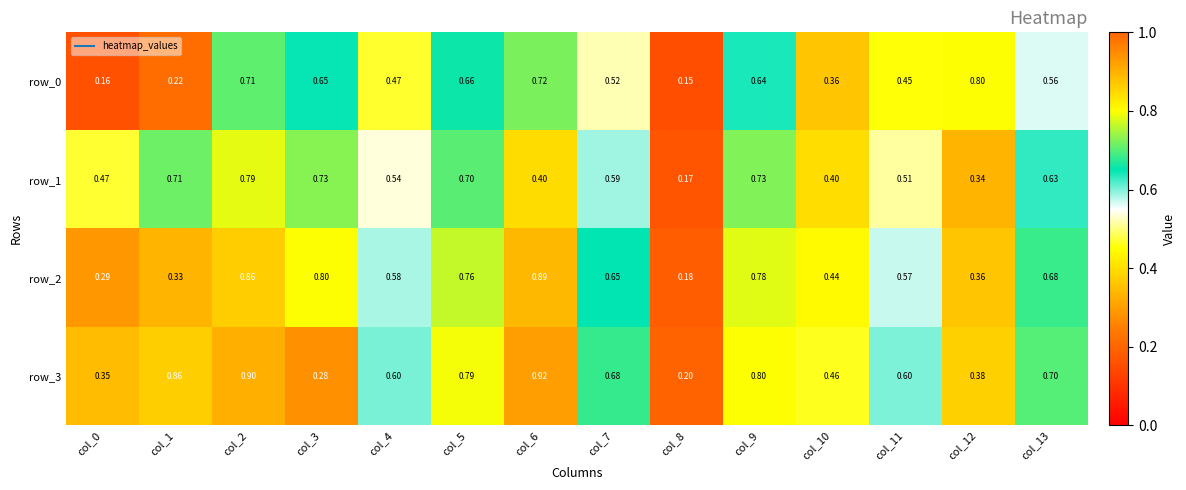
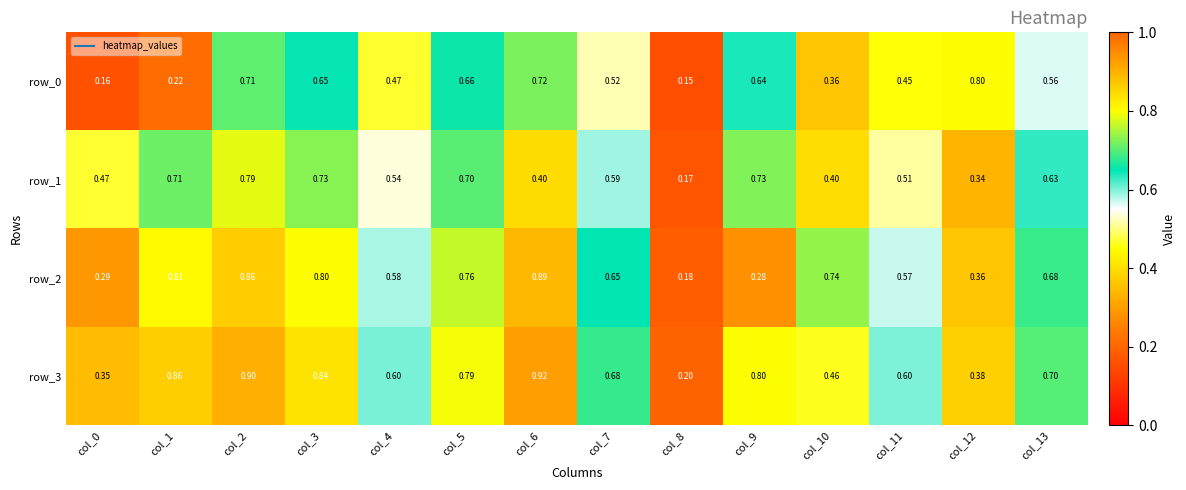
row_2, col_1: 0.33 -> 0.81
row_2, col_9: 0.78 -> 0.28
row_2, col_10: 0.44 -> 0.74
row_3, col_3: 0.28 -> 0.84
